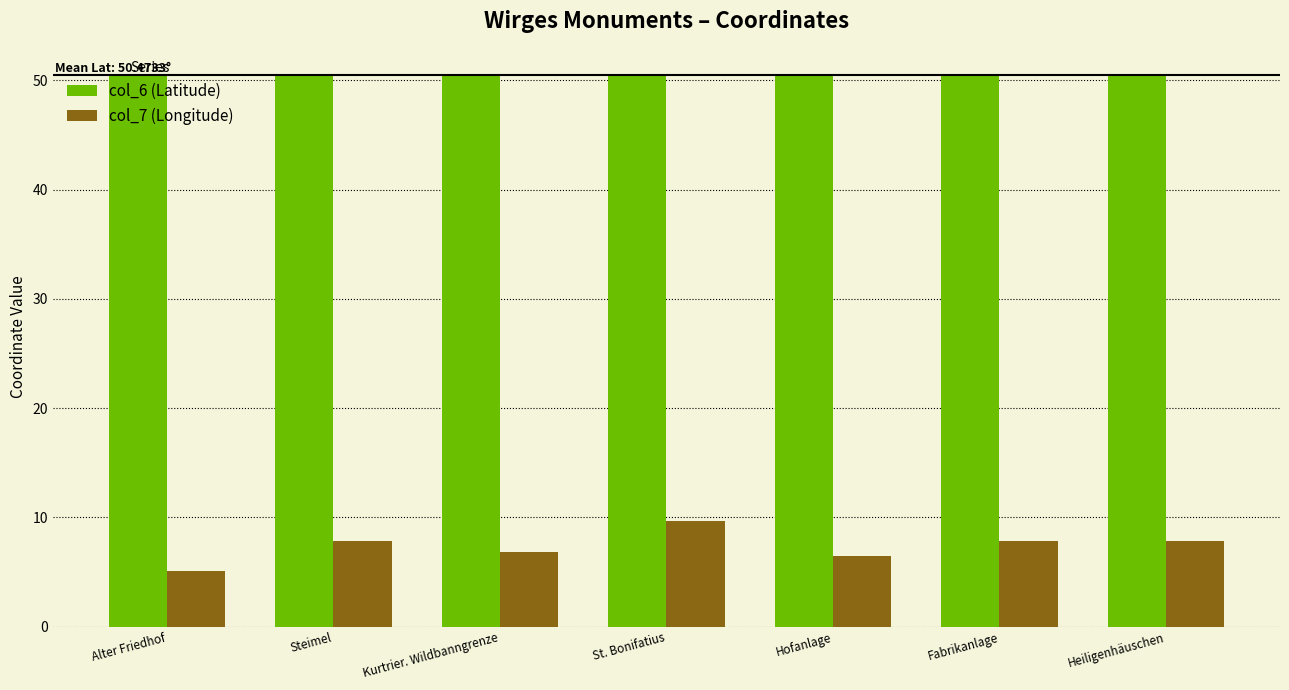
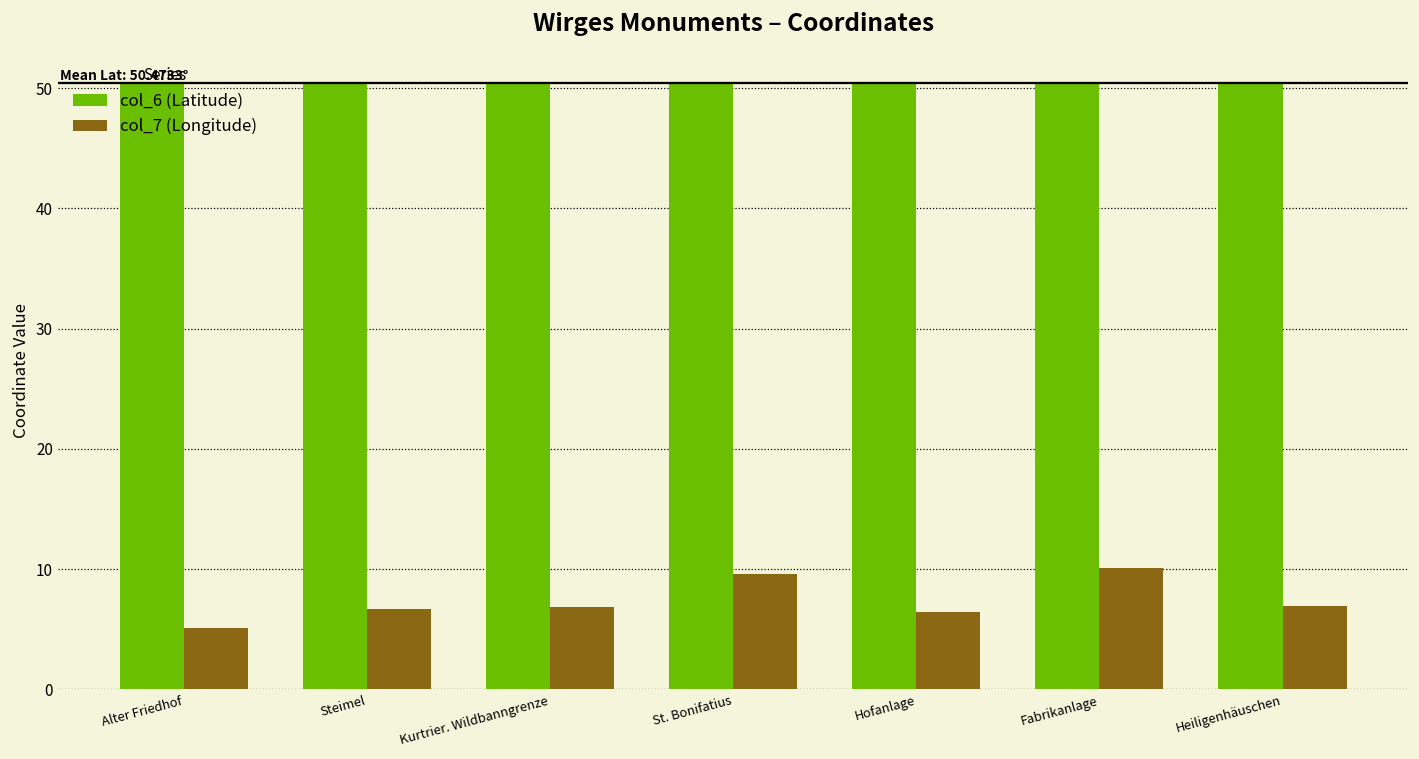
col_7 (Longitude), Steimel: 7.8 -> 6.6
col_7 (Longitude), Fabrikanlage: 7.8 -> 10.0
col_7 (Longitude), Heiligenhäuschen: 7.8 -> 6.9
